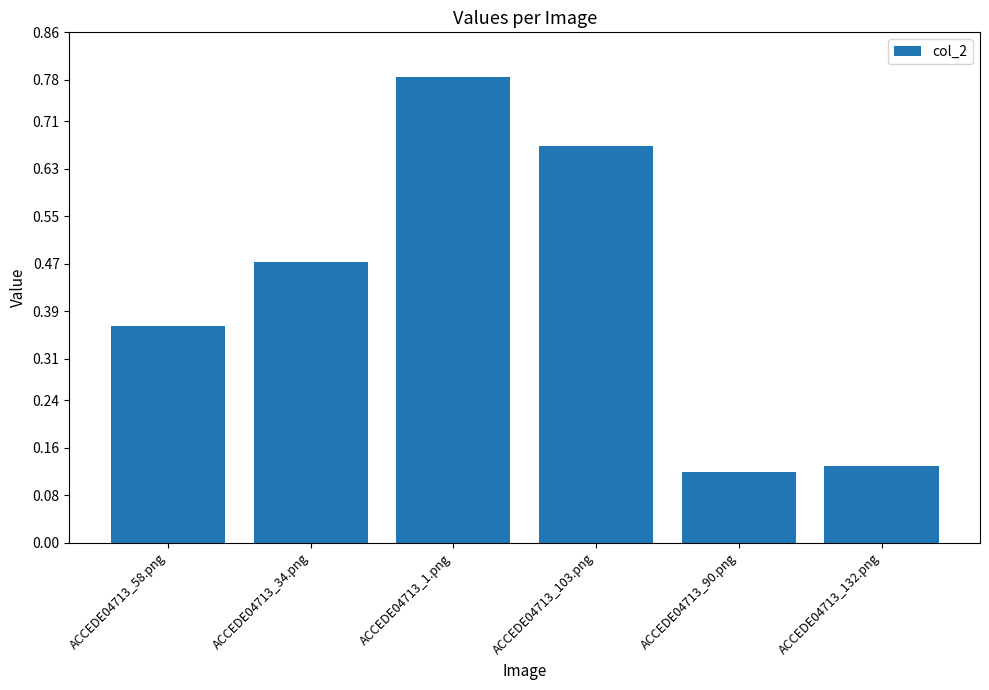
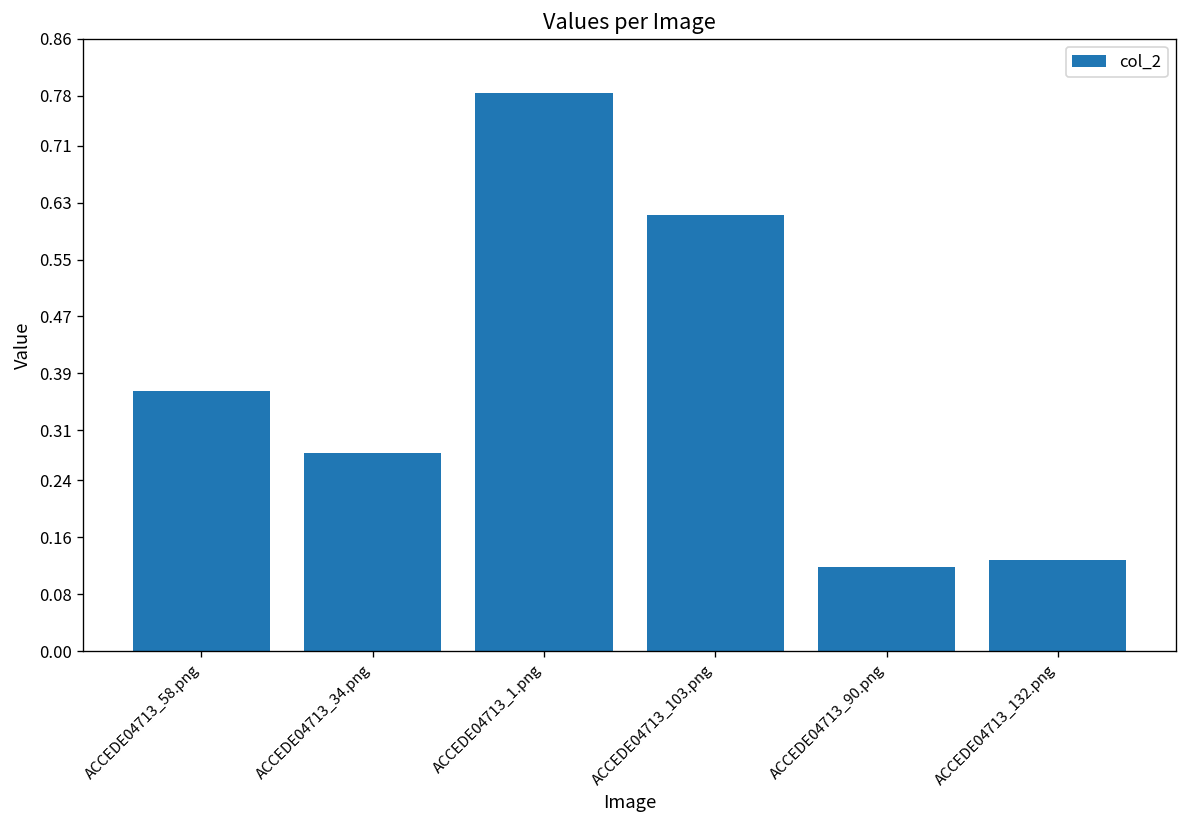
ACCEDE04713_34.png: 0.47 -> 0.28
ACCEDE04713_103.png: 0.67 -> 0.61
